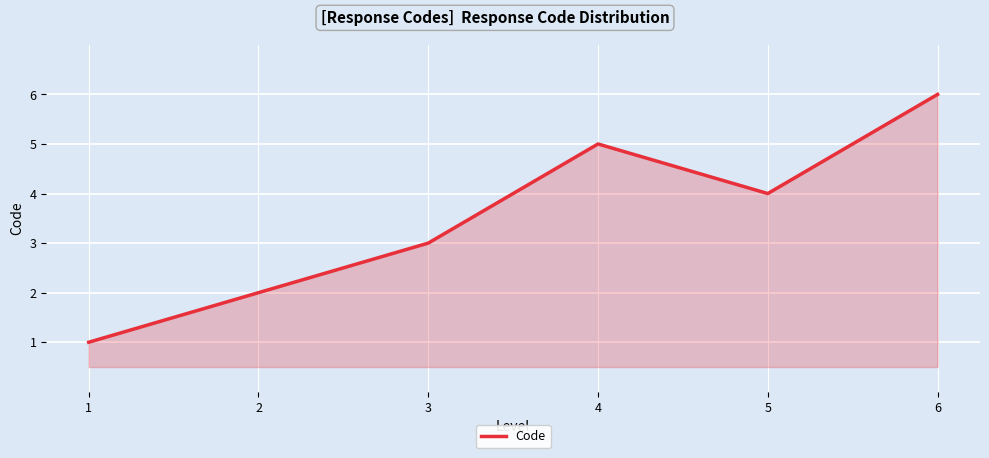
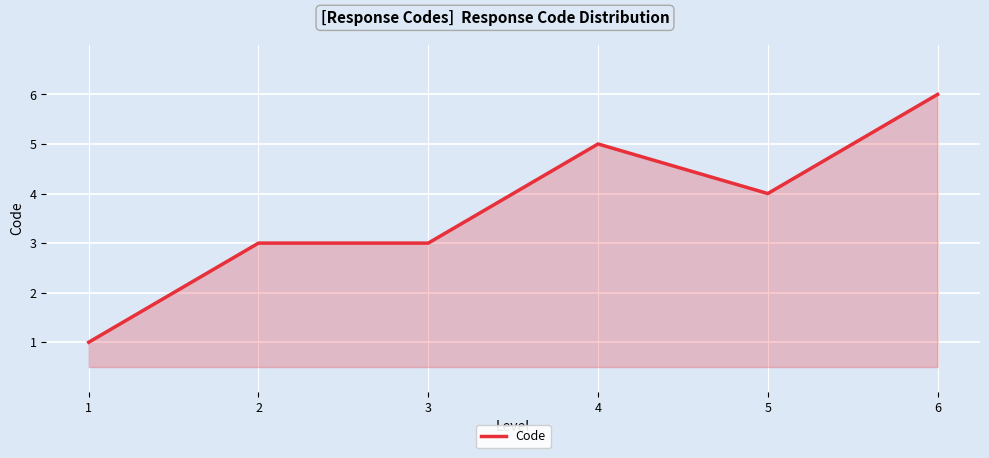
2: 2 -> 3
